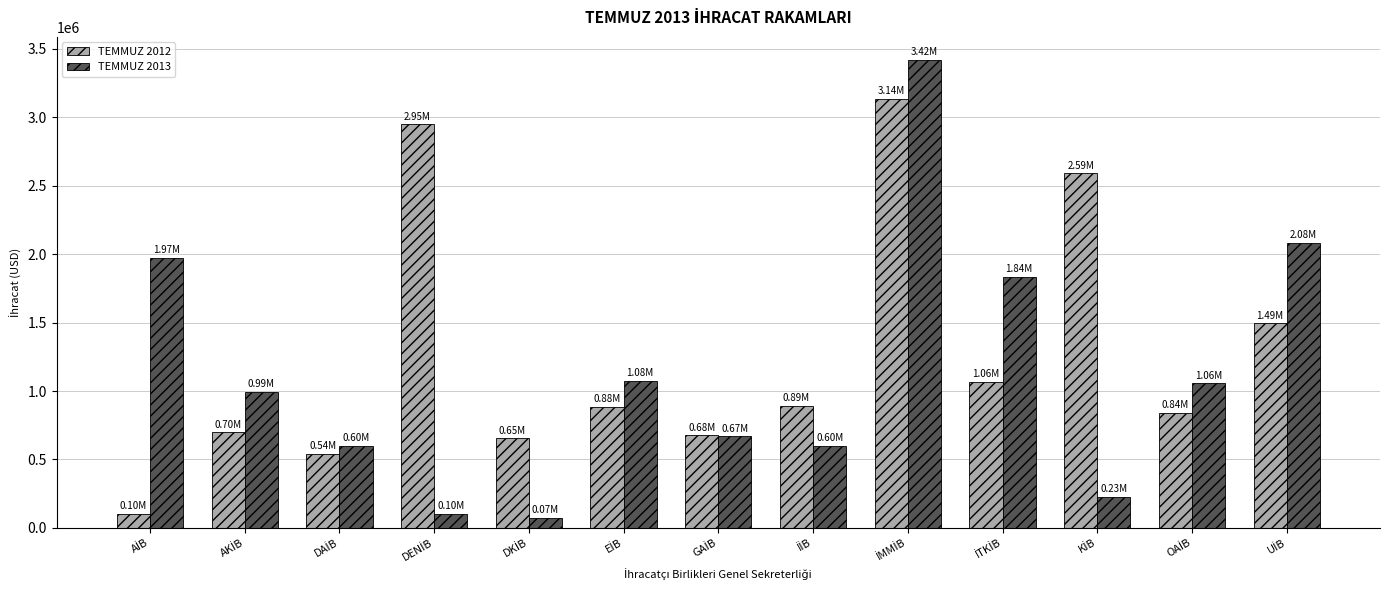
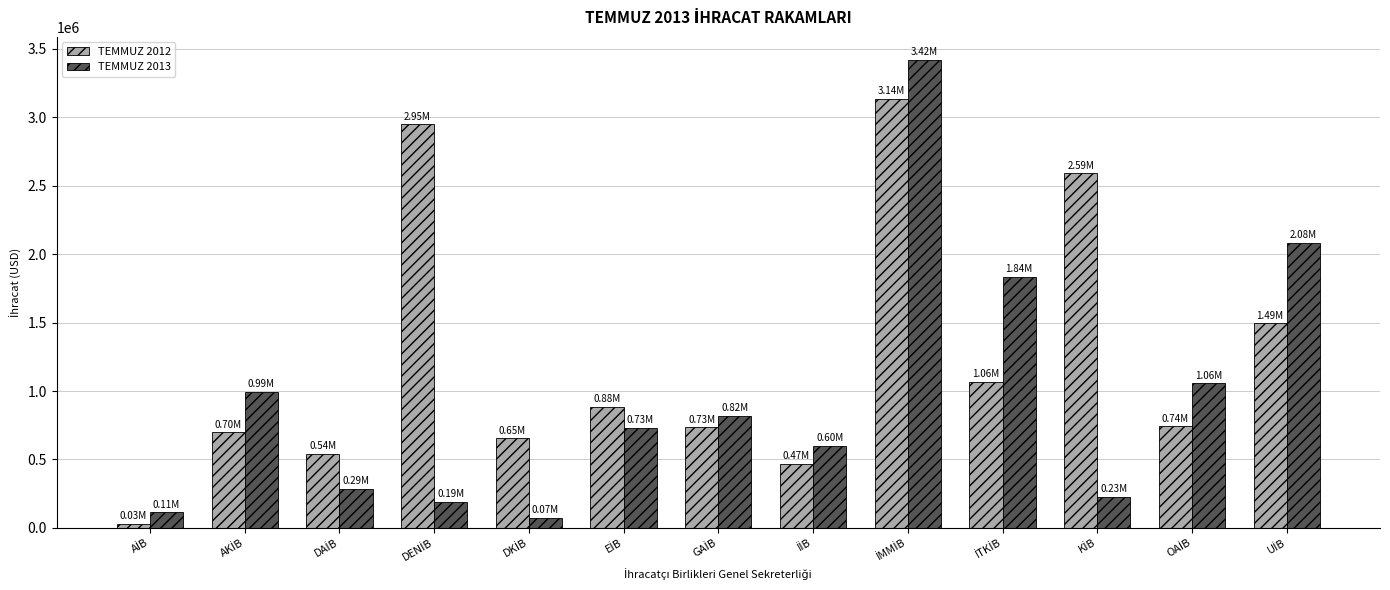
TEMMUZ 2012, AİB: 0.10M -> 0.03M
TEMMUZ 2013, AİB: 1.97M -> 0.11M
TEMMUZ 2013, DAİB: 0.60M -> 0.29M
TEMMUZ 2013, DENİB: 0.10M -> 0.19M
TEMMUZ 2013, EİB: 1.08M -> 0.73M
TEMMUZ 2012, GAİB: 0.68M -> 0.73M
TEMMUZ 2013, GAİB: 0.67M -> 0.82M
TEMMUZ 2012, İİB: 0.89M -> 0.47M
TEMMUZ 2012, OAİB: 0.84M -> 0.74M
